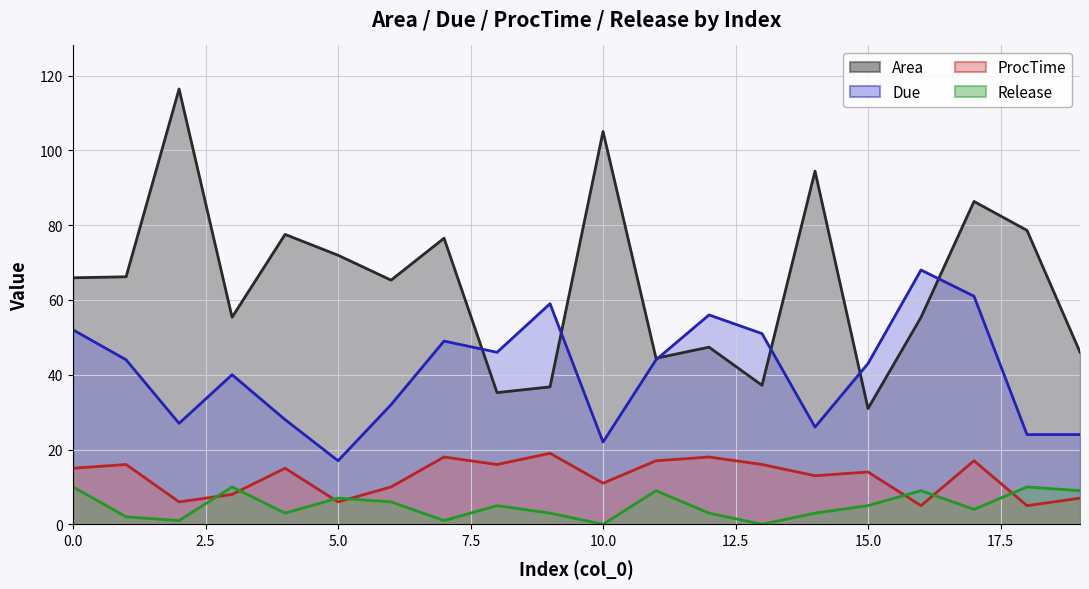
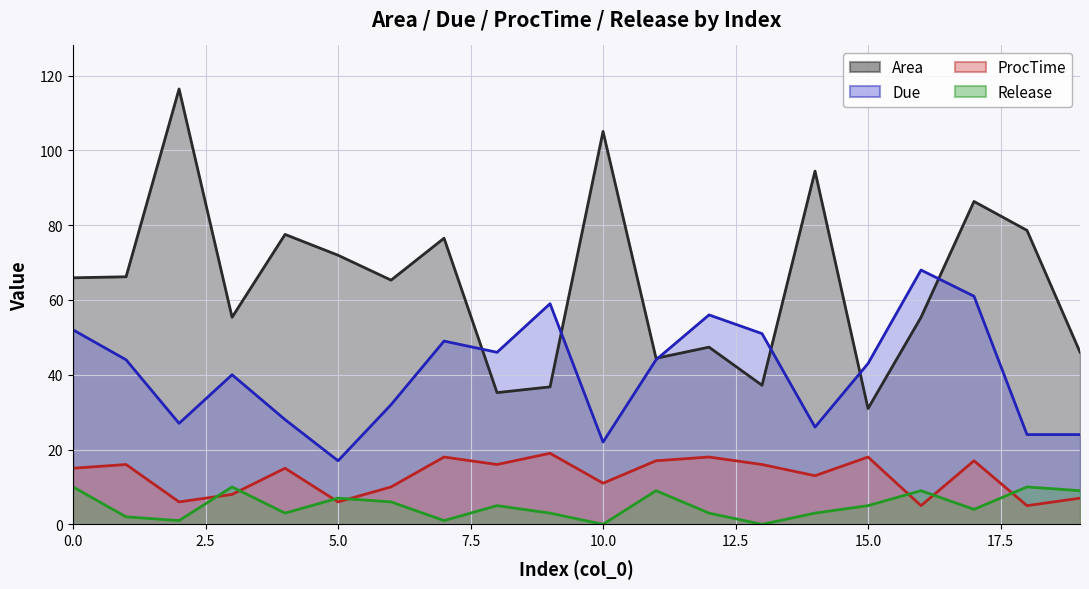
ProcTime, 15.0: 14 -> 18
